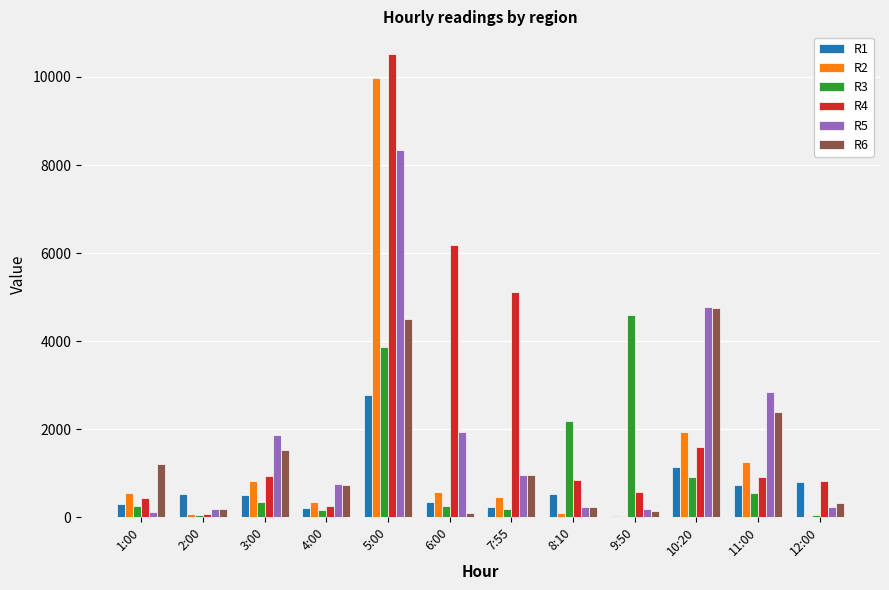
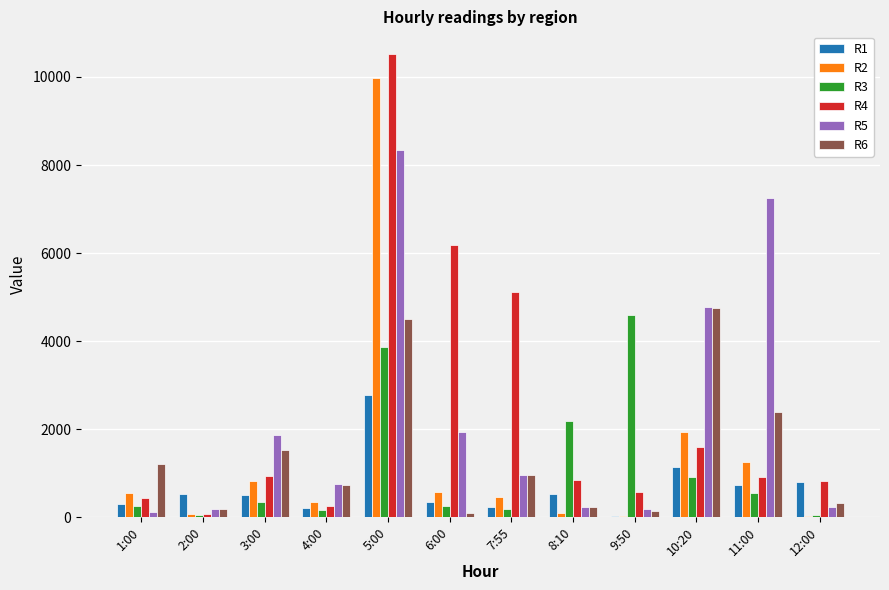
R5, 11:00: 2800 -> 7200
